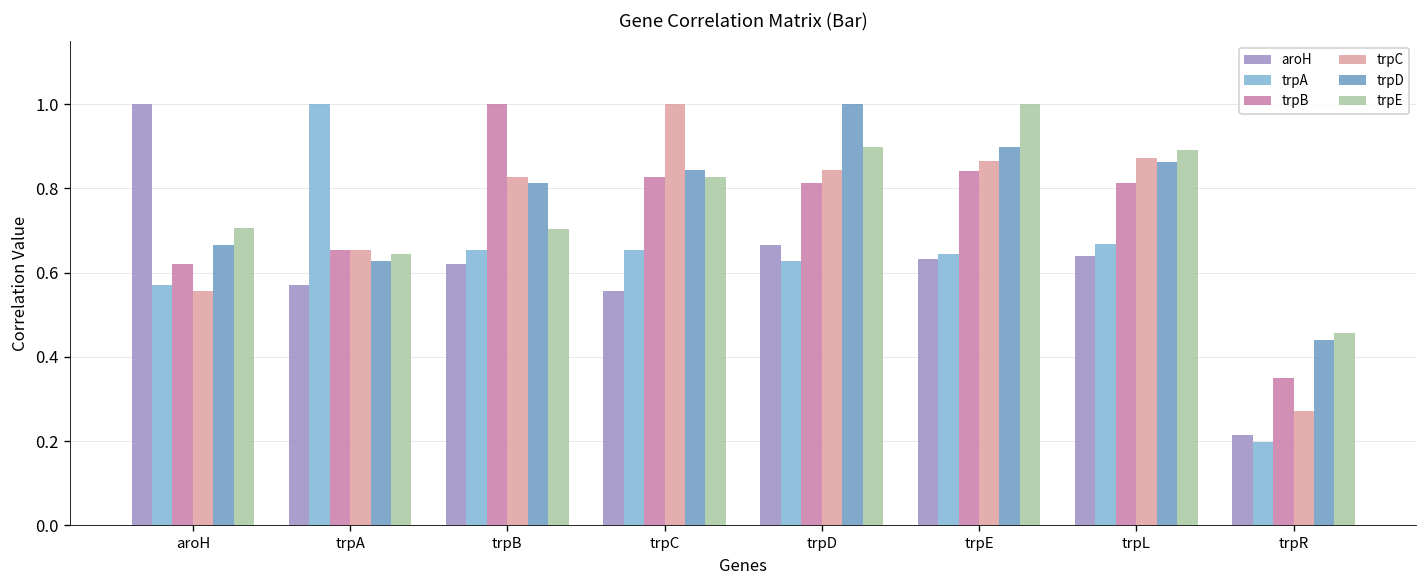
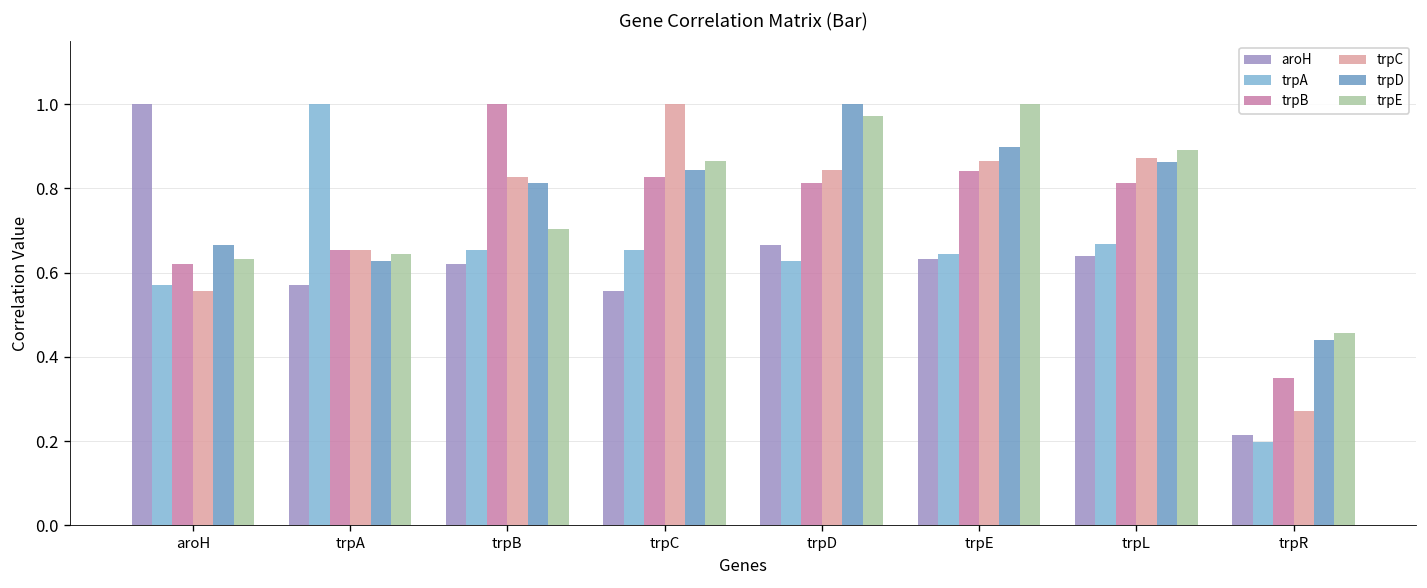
trpE, aroH: 0.71 -> 0.63
trpE, trpC: 0.83 -> 0.87
trpE, trpD: 0.90 -> 0.97
